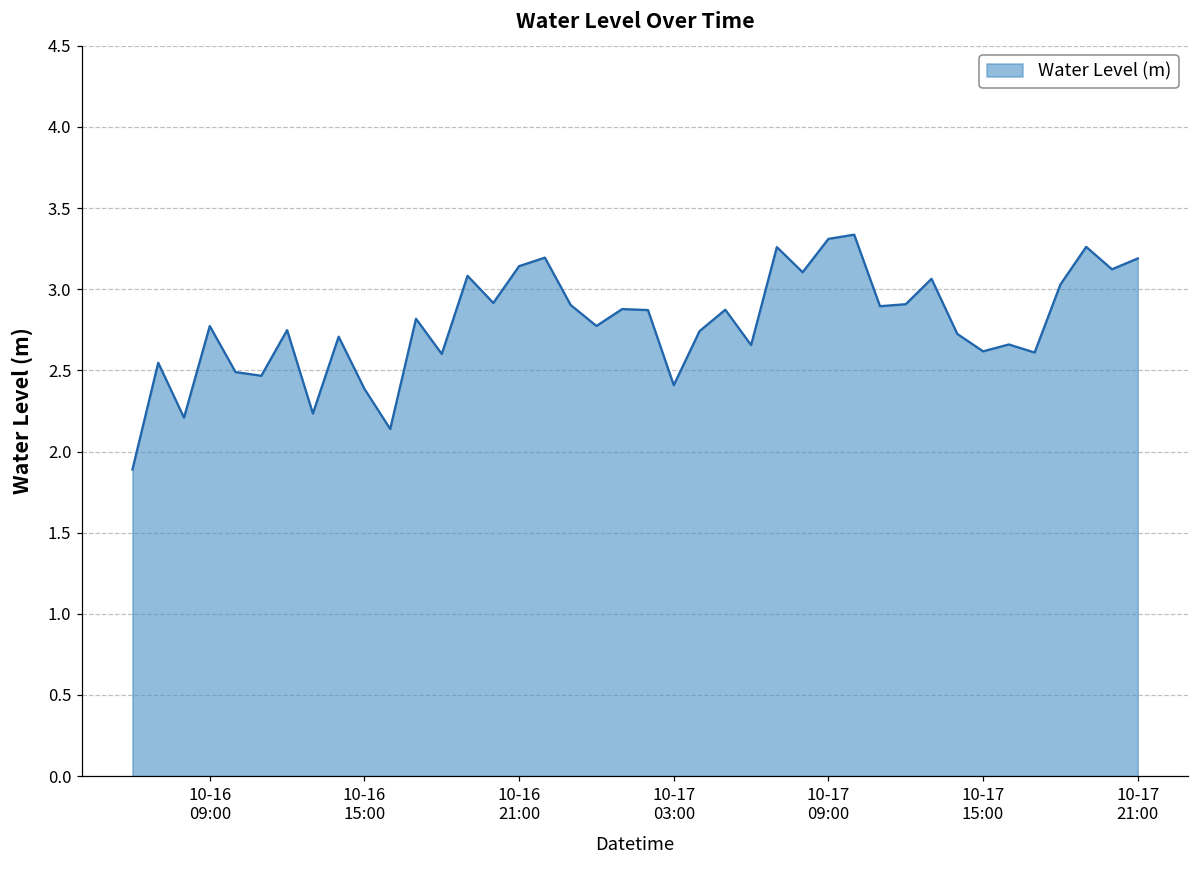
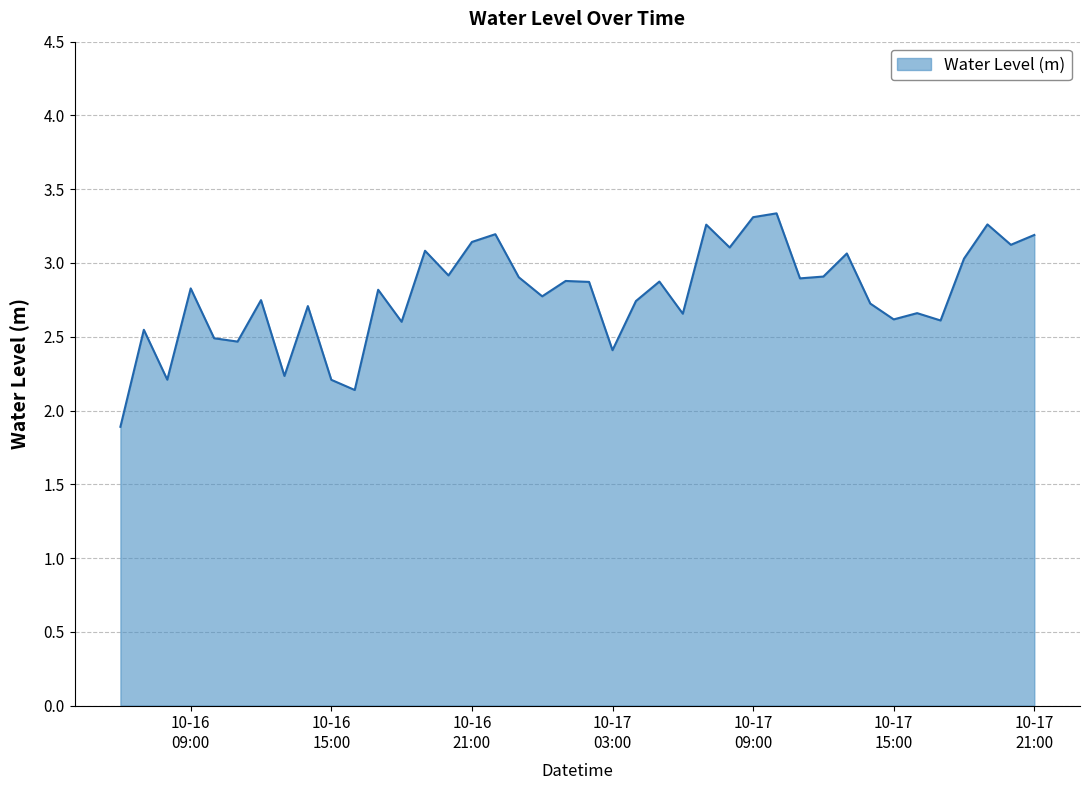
10-16 09:00: 2.77 -> 2.83
10-16 15:00: 2.39 -> 2.21
